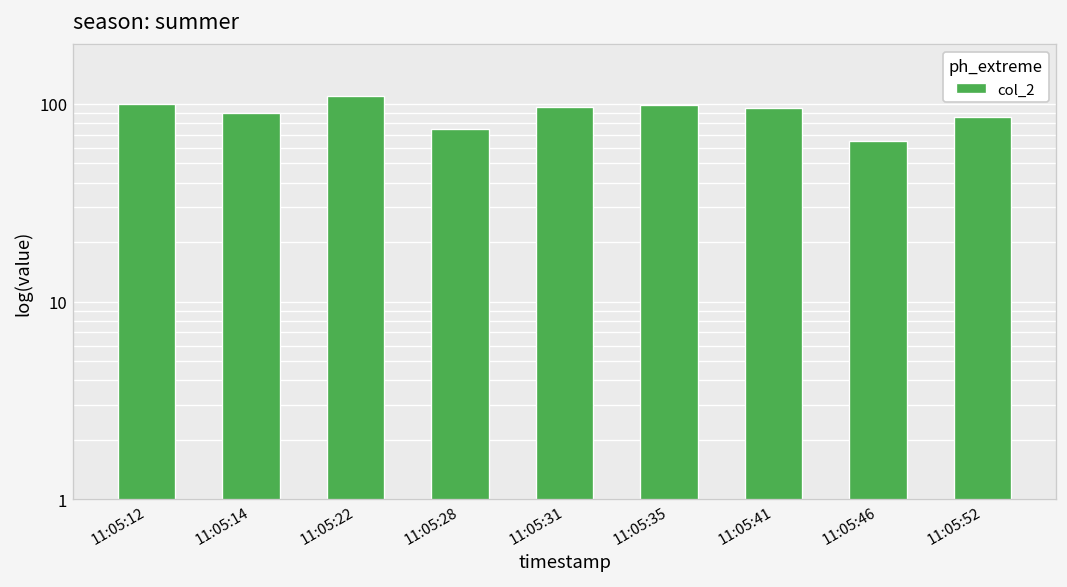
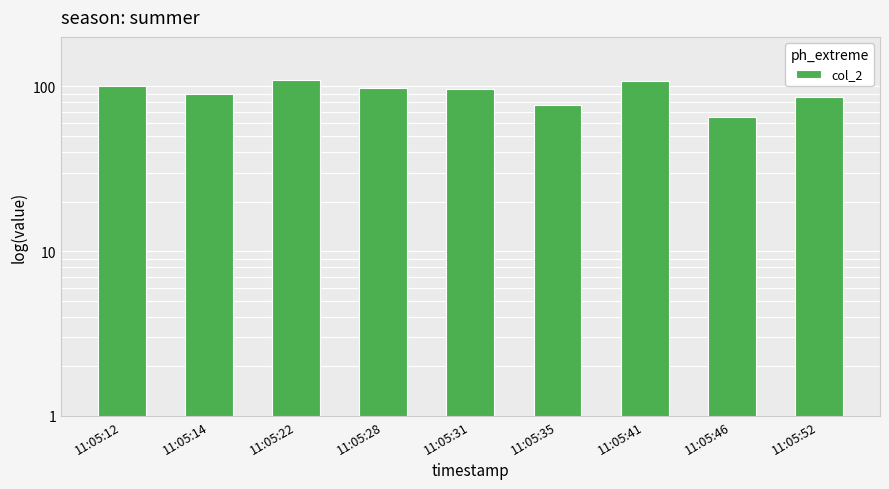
11:05:28: 80 -> 100
11:05:35: 100 -> 80
11:05:41: 100 -> 110
